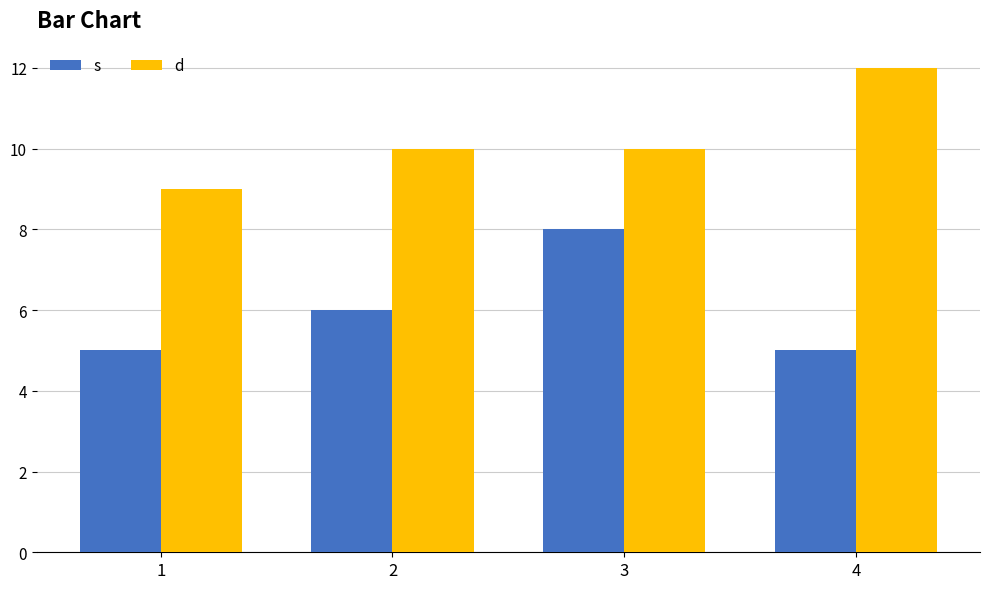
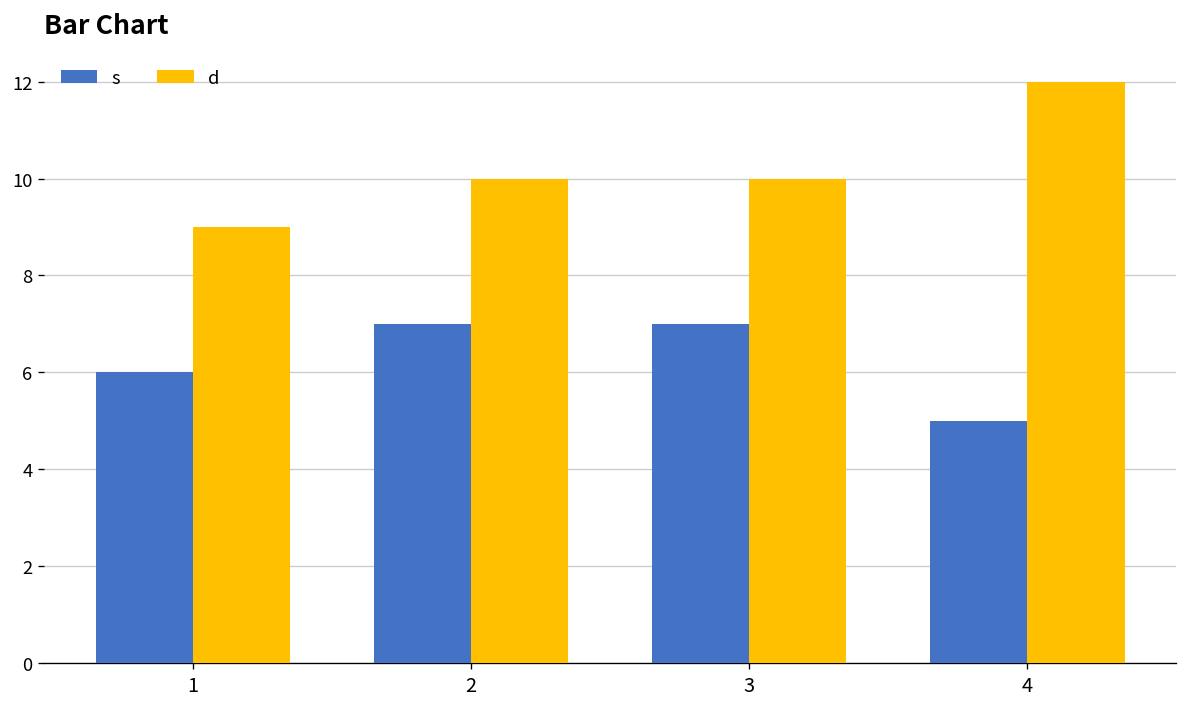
s, 1: 5 -> 6
s, 2: 6 -> 7
s, 3: 8 -> 7
